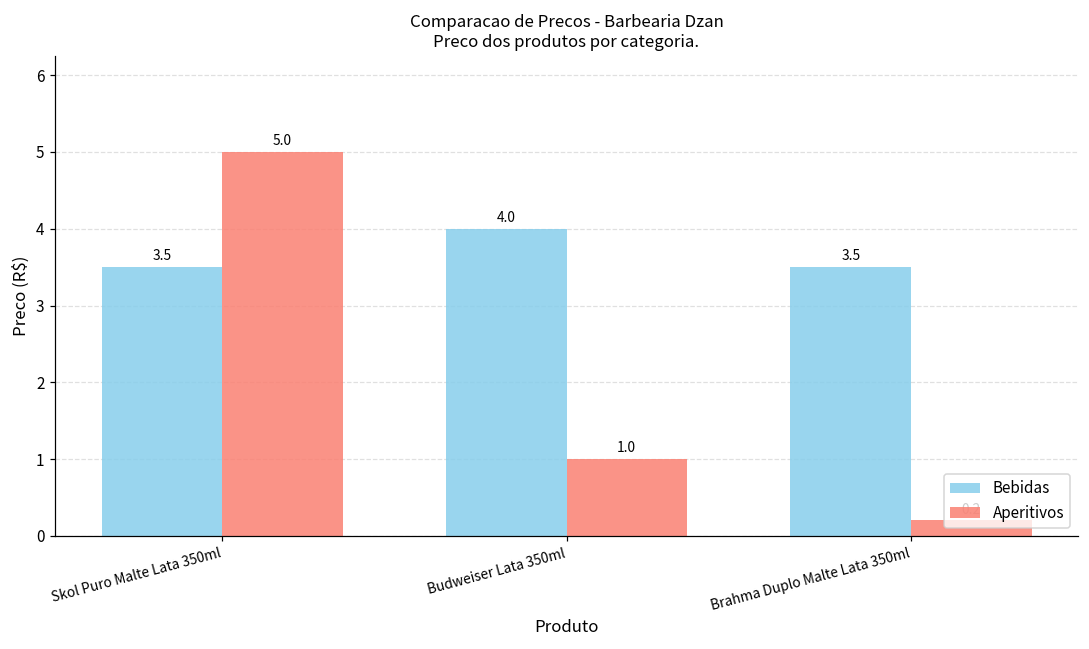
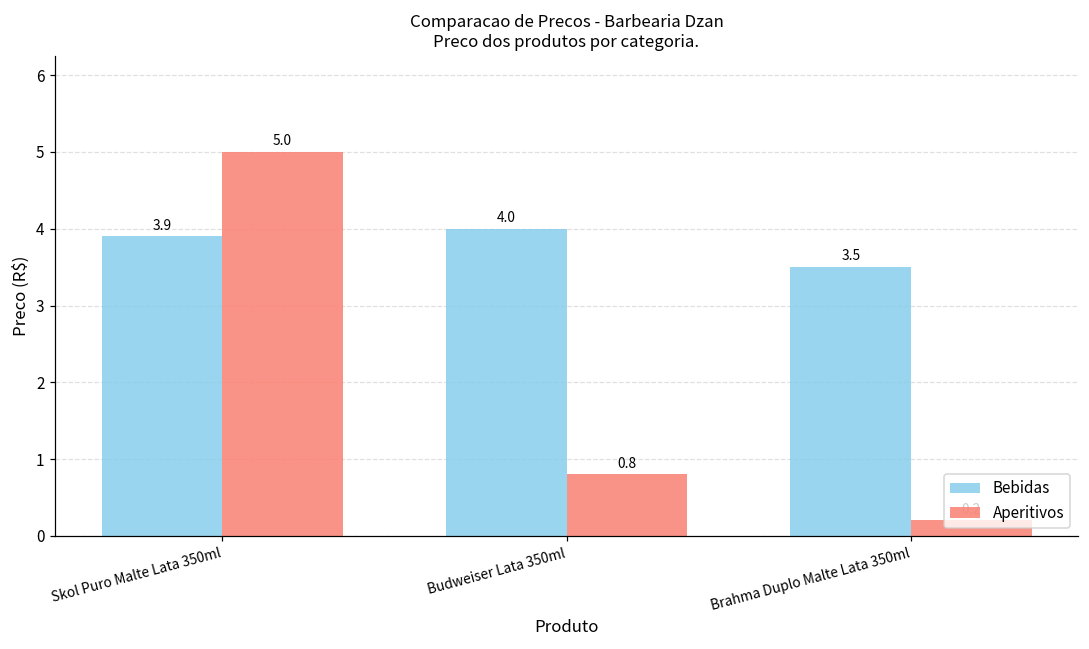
Bebidas, Skol Puro Malte Lata 350ml: 3.5 -> 3.9
Aperitivos, Budweiser Lata 350ml: 1.0 -> 0.8
